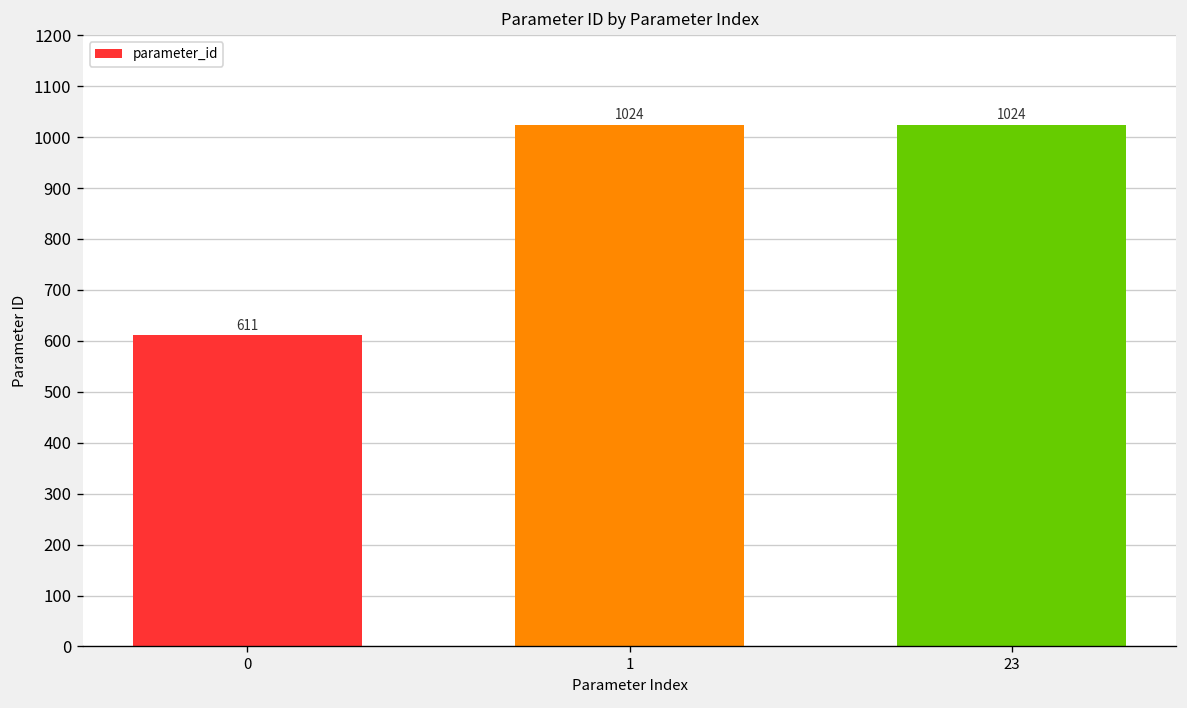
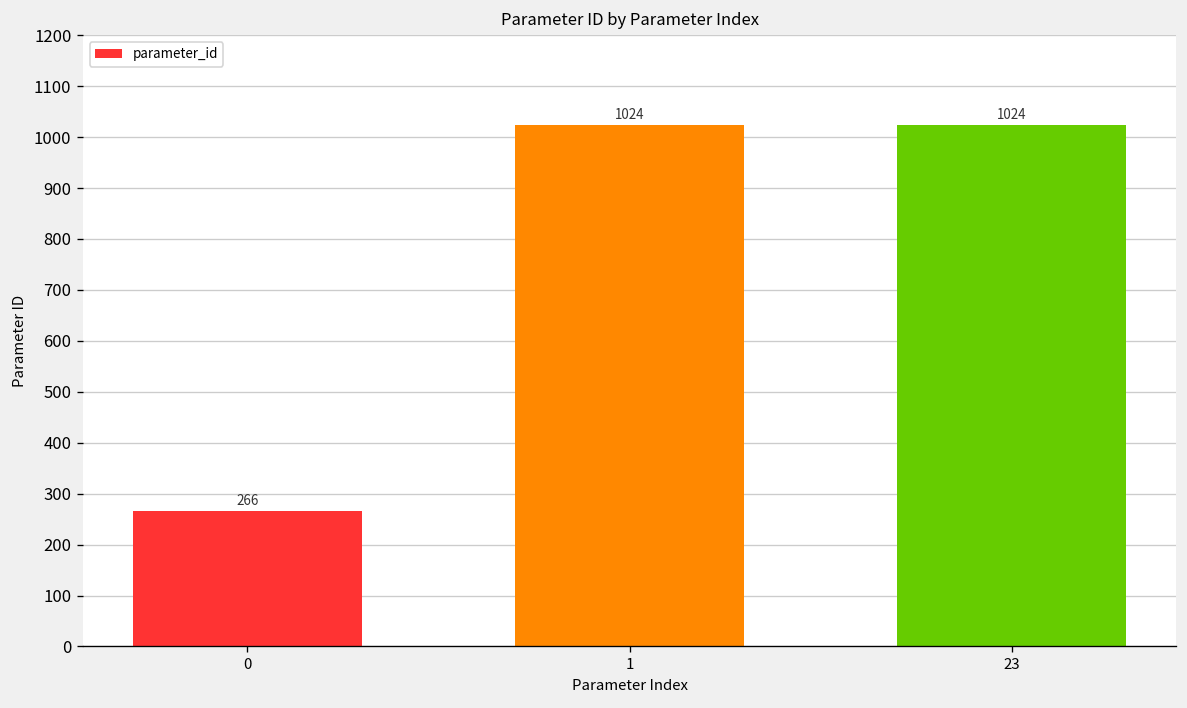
0: 611 -> 266
